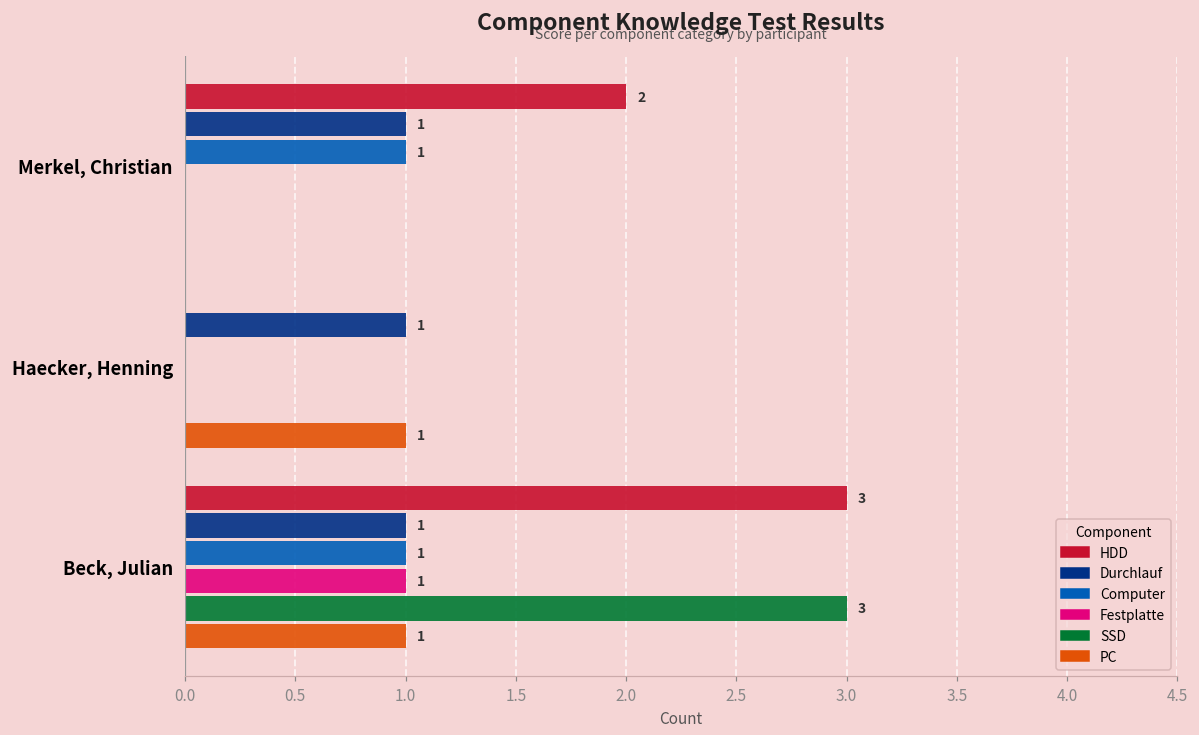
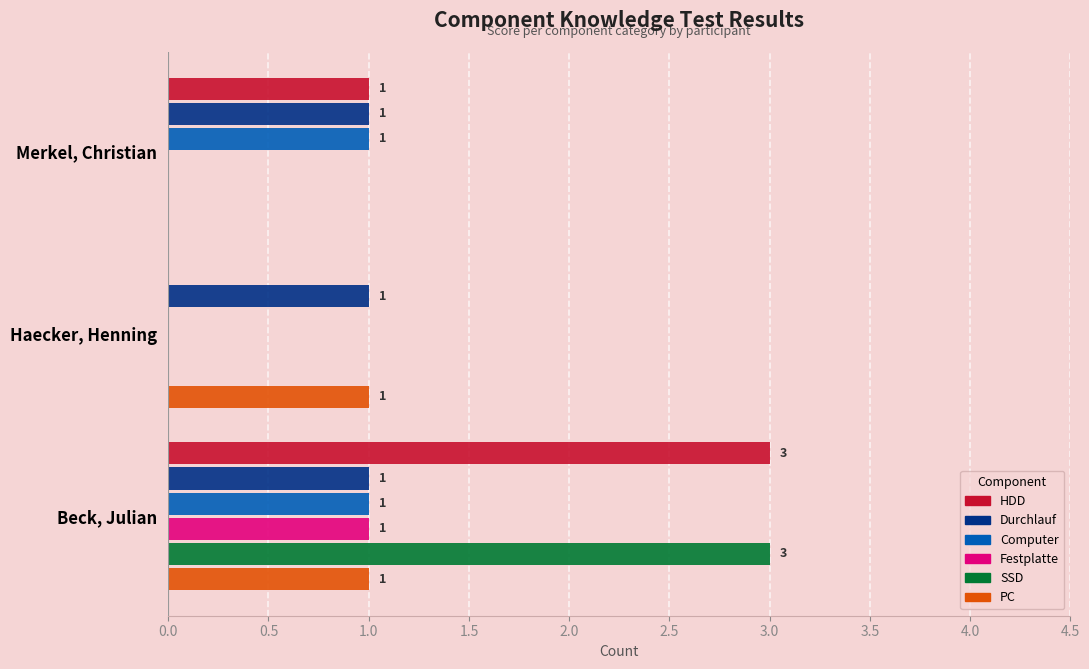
HDD, Merkel, Christian: 2 -> 1
